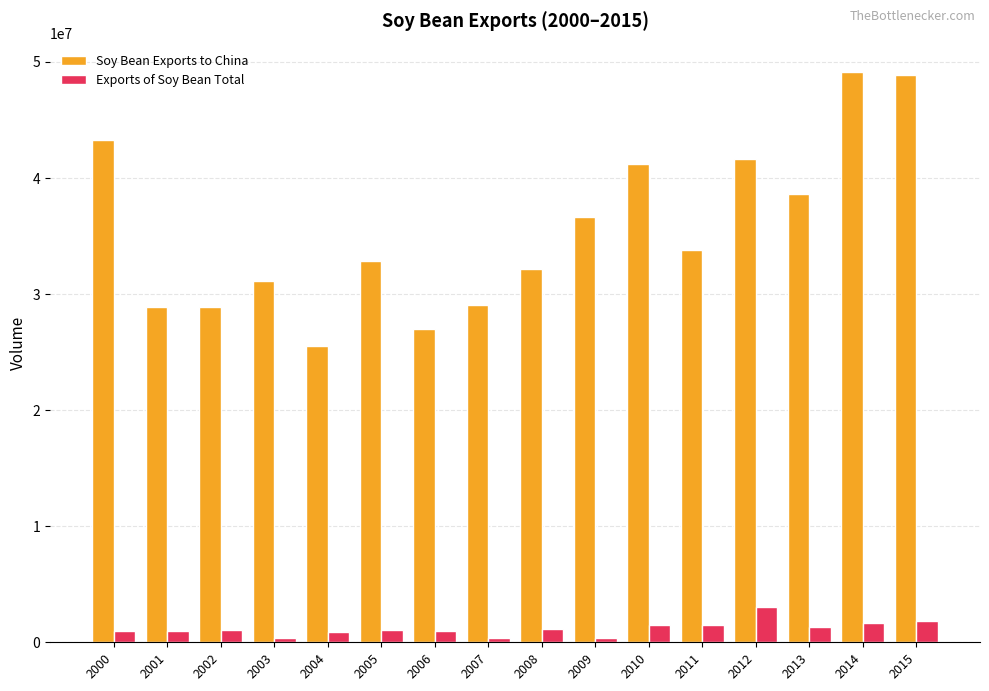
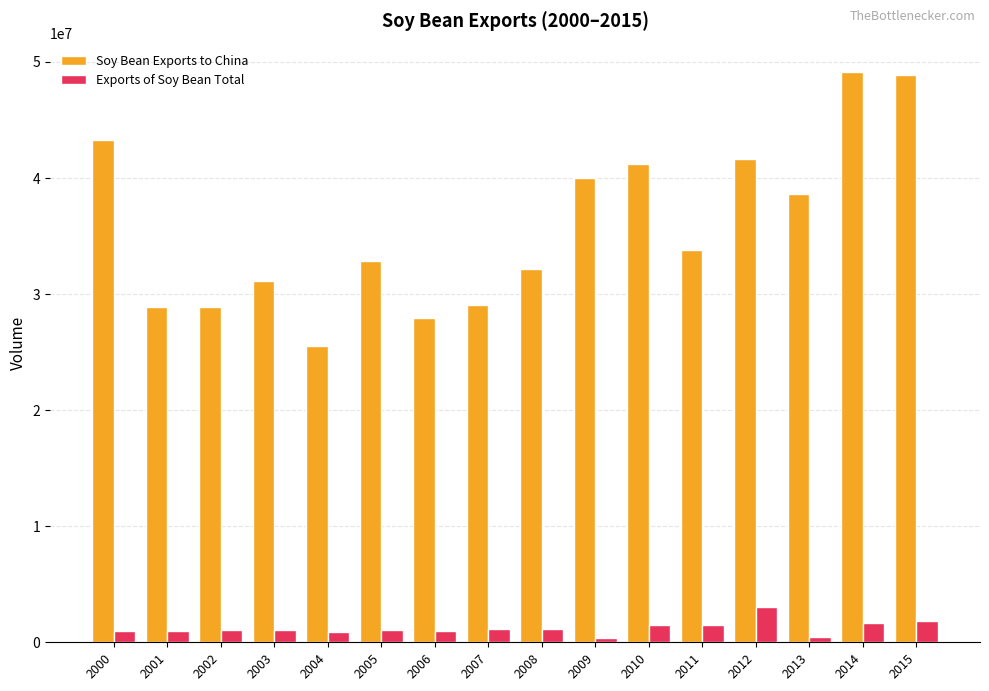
Exports of Soy Bean Total, 2003: 300000 -> 1000000
Soy Bean Exports to China, 2006: 27000000 -> 27900000
Exports of Soy Bean Total, 2007: 400000 -> 1100000
Soy Bean Exports to China, 2009: 36600000 -> 40000000
Exports of Soy Bean Total, 2013: 1300000 -> 500000
